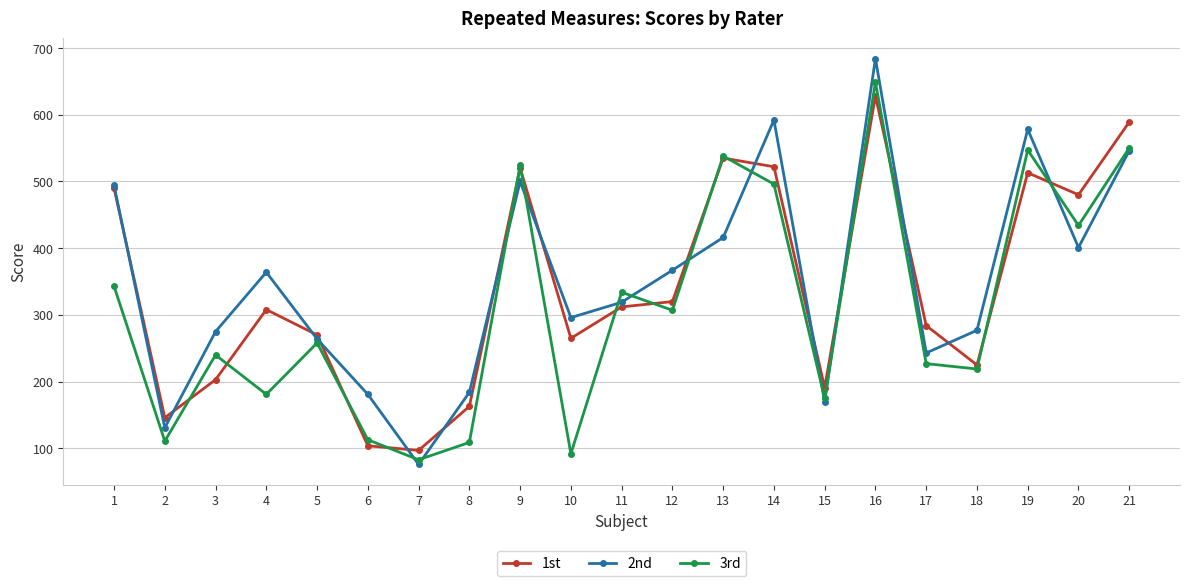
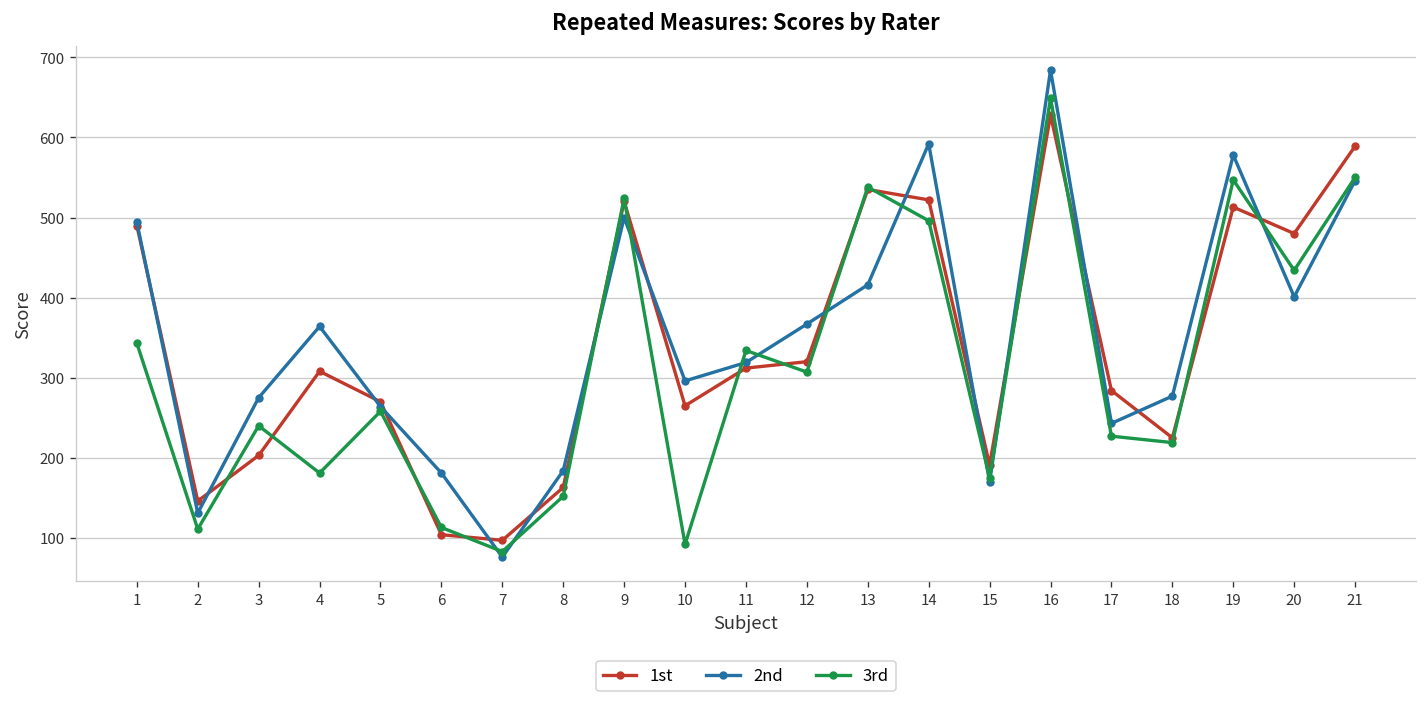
3rd, 8: 110 -> 150
